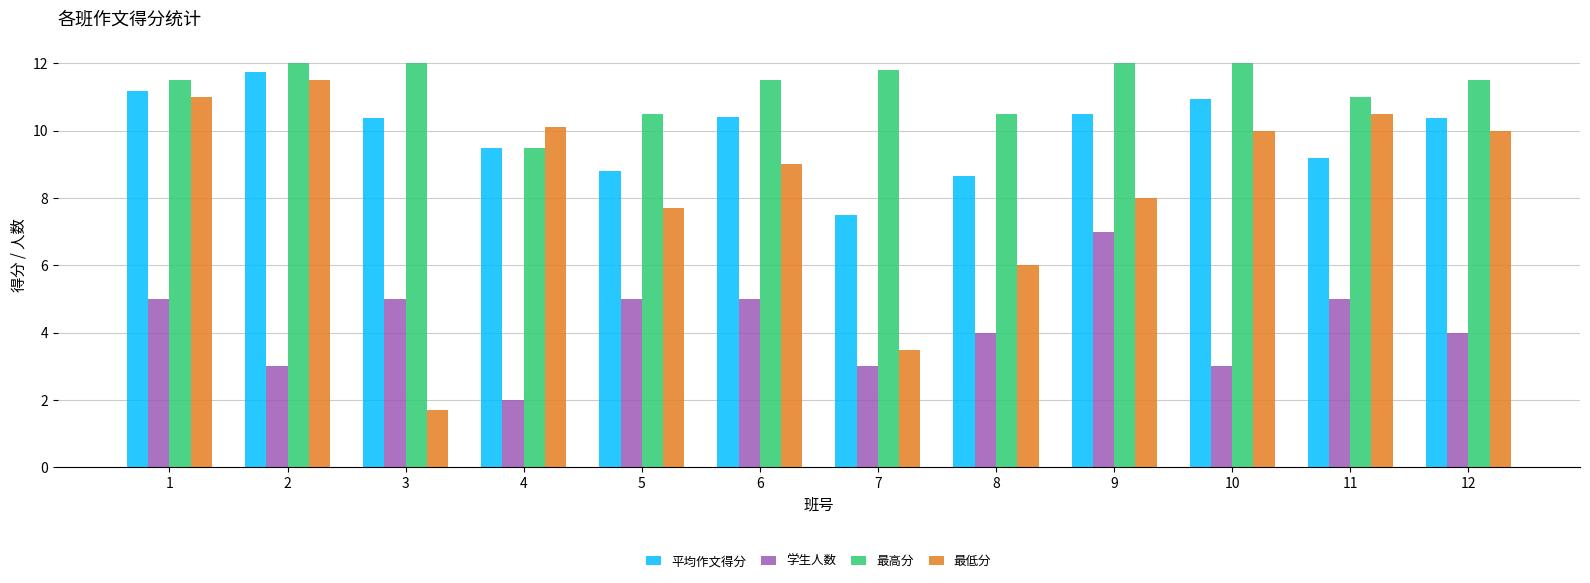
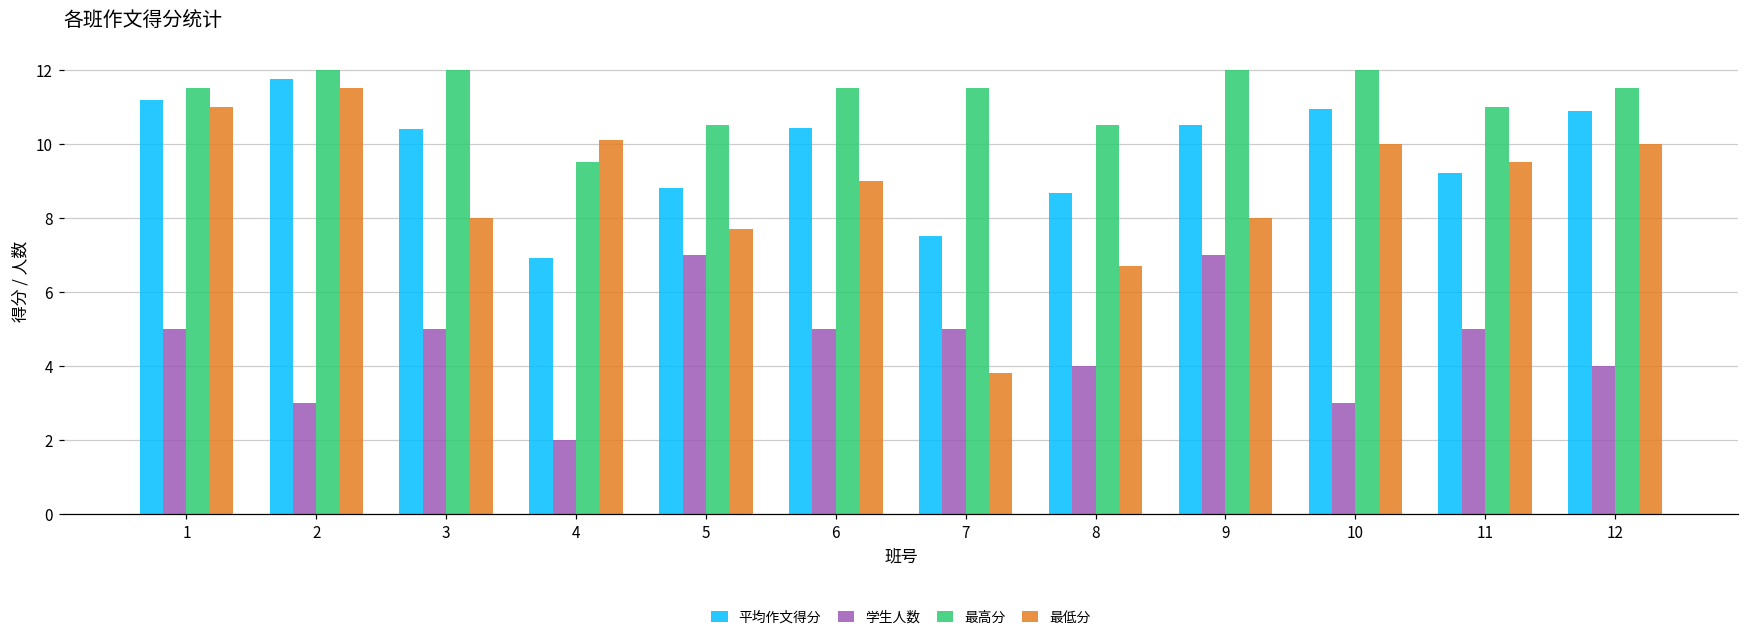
最低分, 3: 1.7 -> 8.0
平均作文得分, 4: 9.5 -> 6.9
学生人数, 5: 5 -> 7
学生人数, 7: 3 -> 5
最高分, 7: 11.8 -> 11.5
最低分, 7: 3.5 -> 3.8
最低分, 8: 6.0 -> 6.7
最低分, 11: 10.5 -> 9.5
平均作文得分, 12: 10.4 -> 10.9
